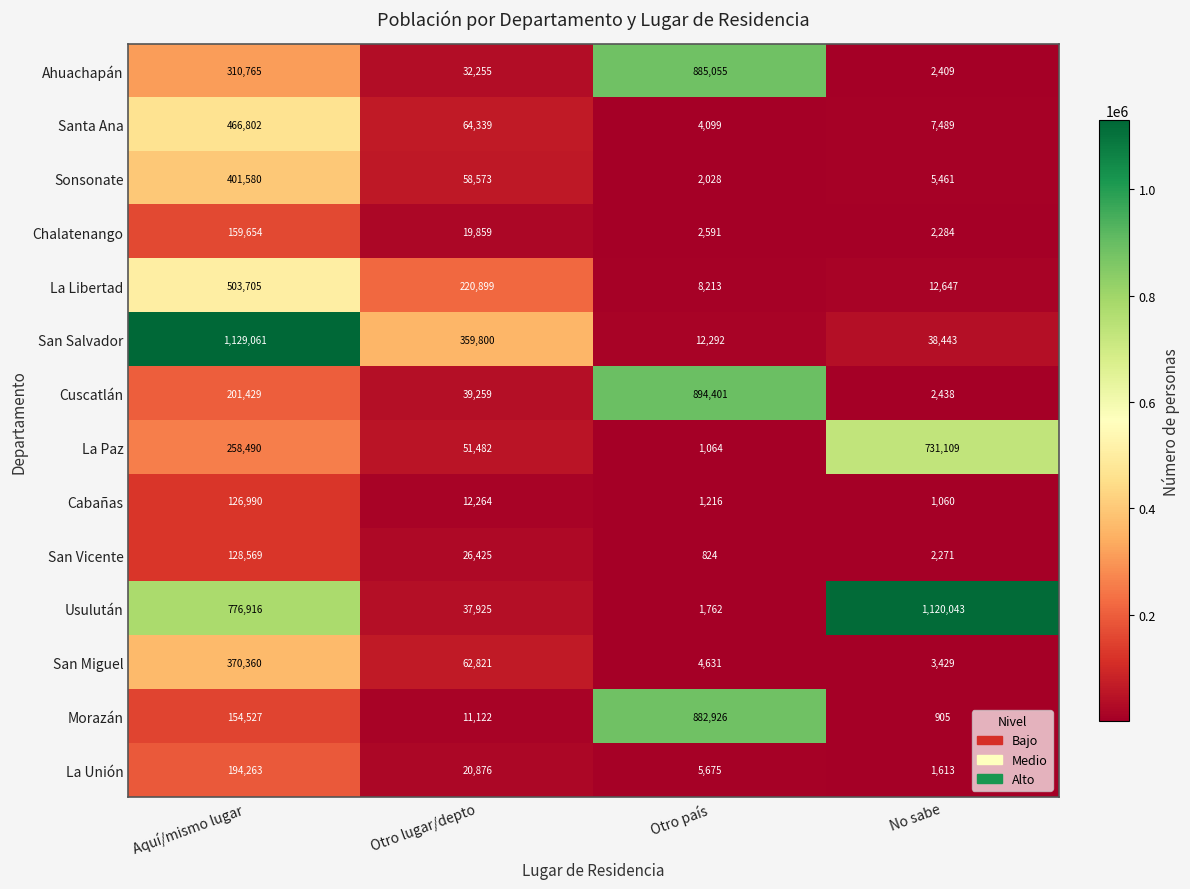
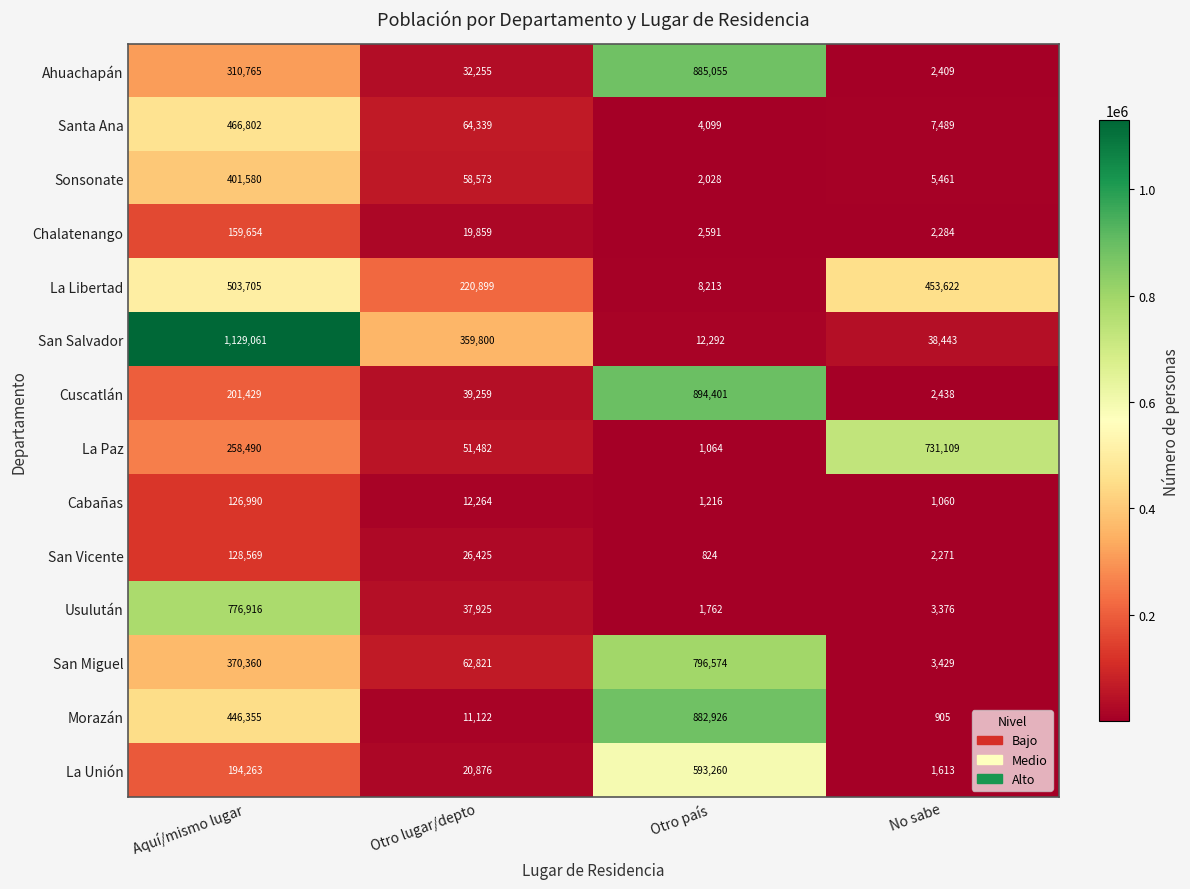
La Libertad, No sabe: 12,647 -> 453,622
Usulután, No sabe: 1,120,043 -> 3,376
San Miguel, Otro país: 4,631 -> 796,574
Morazán, Aquí/mismo lugar: 154,527 -> 446,355
La Unión, Otro país: 5,675 -> 593,260
